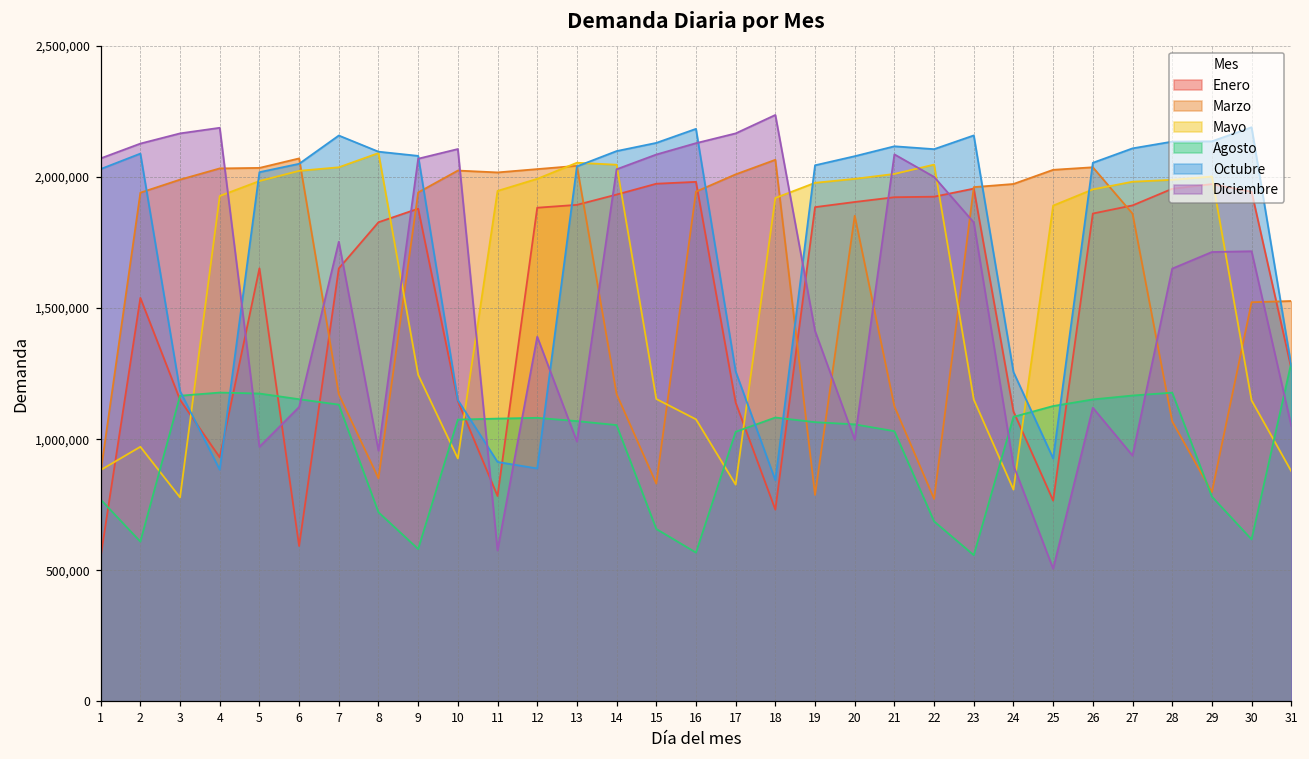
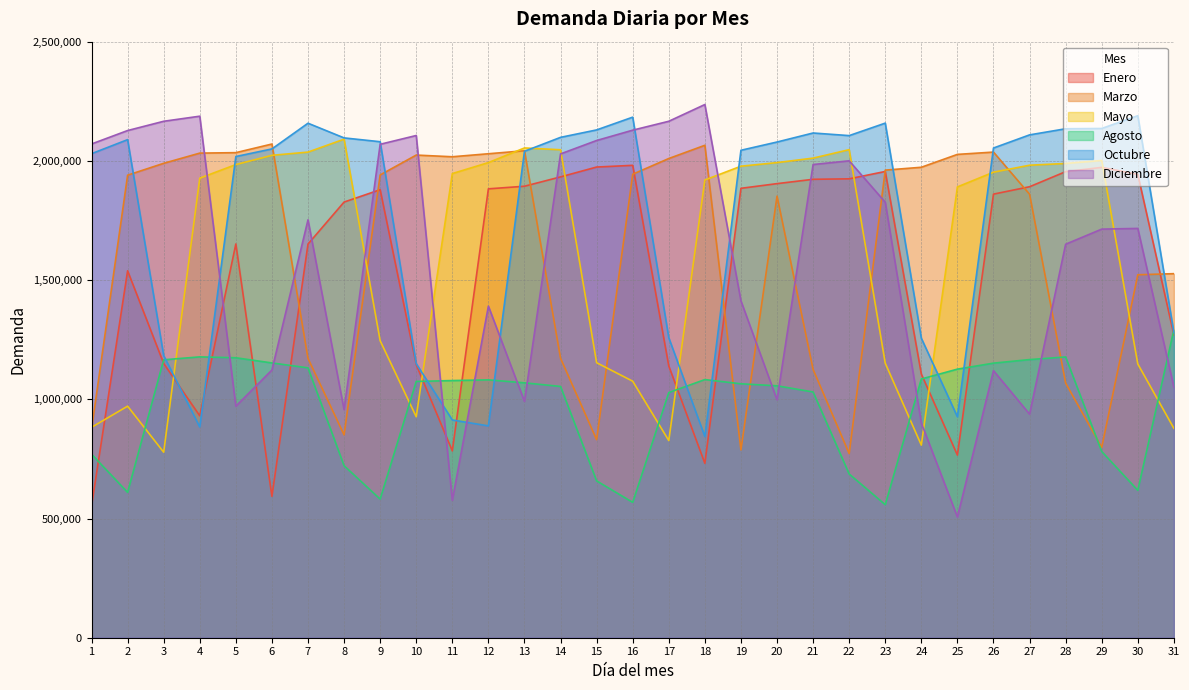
Diciembre, 21: 2,090,000 -> 1,980,000
